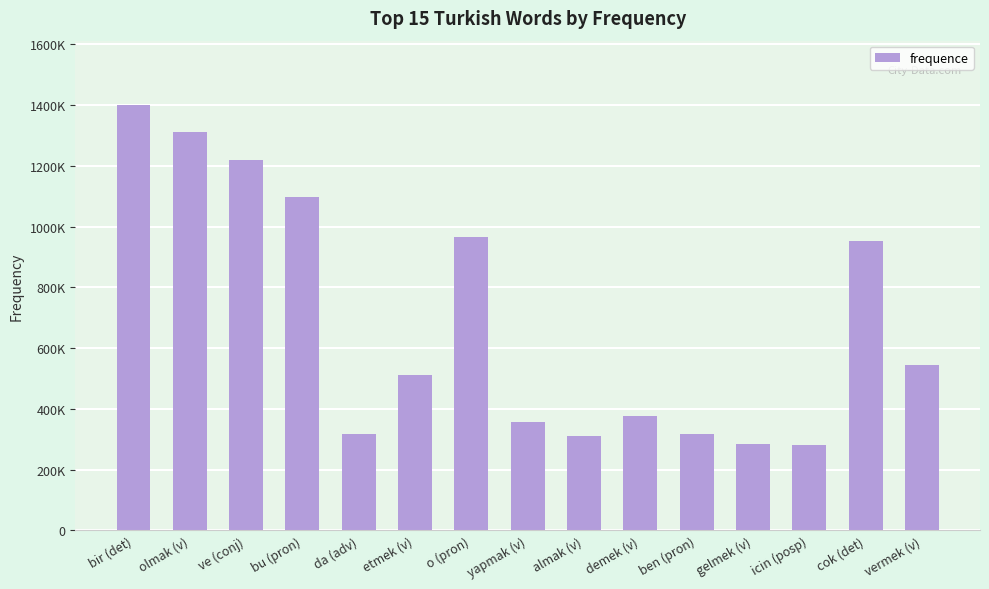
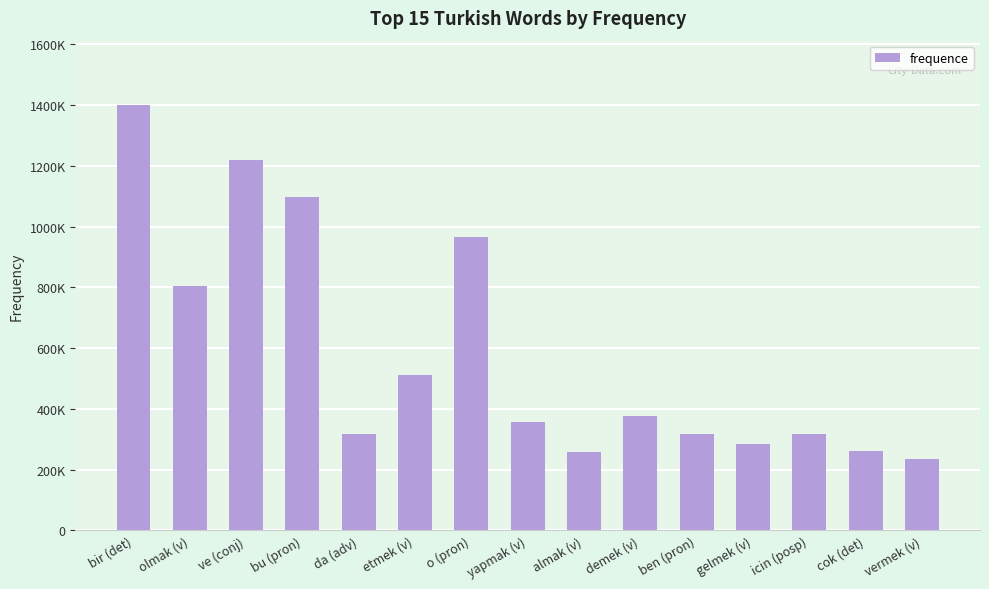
olmak (v): 1310000 -> 800000
almak (v): 310000 -> 260000
icin (posp): 280000 -> 320000
cok (det): 950000 -> 260000
vermek (v): 540000 -> 240000
